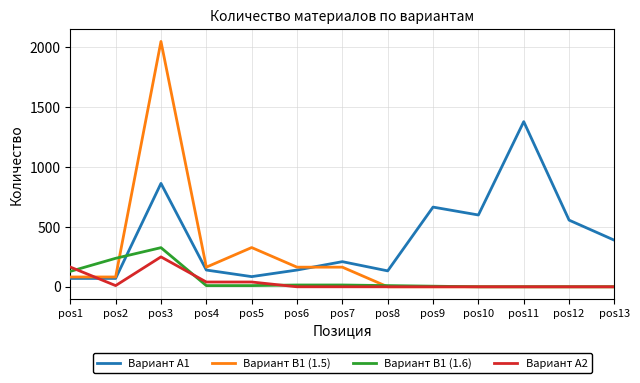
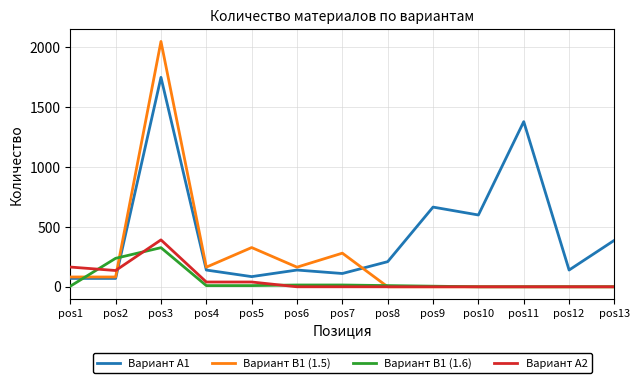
Вариант В1 (1.6), pos1: 130 -> 10
Вариант А2, pos2: 10 -> 140
Вариант А1, pos3: 860 -> 1750
Вариант А2, pos3: 250 -> 390
Вариант А1, pos7: 210 -> 110
Вариант В1 (1.5), pos7: 160 -> 280
Вариант А1, pos8: 130 -> 210
Вариант А1, pos12: 560 -> 140
